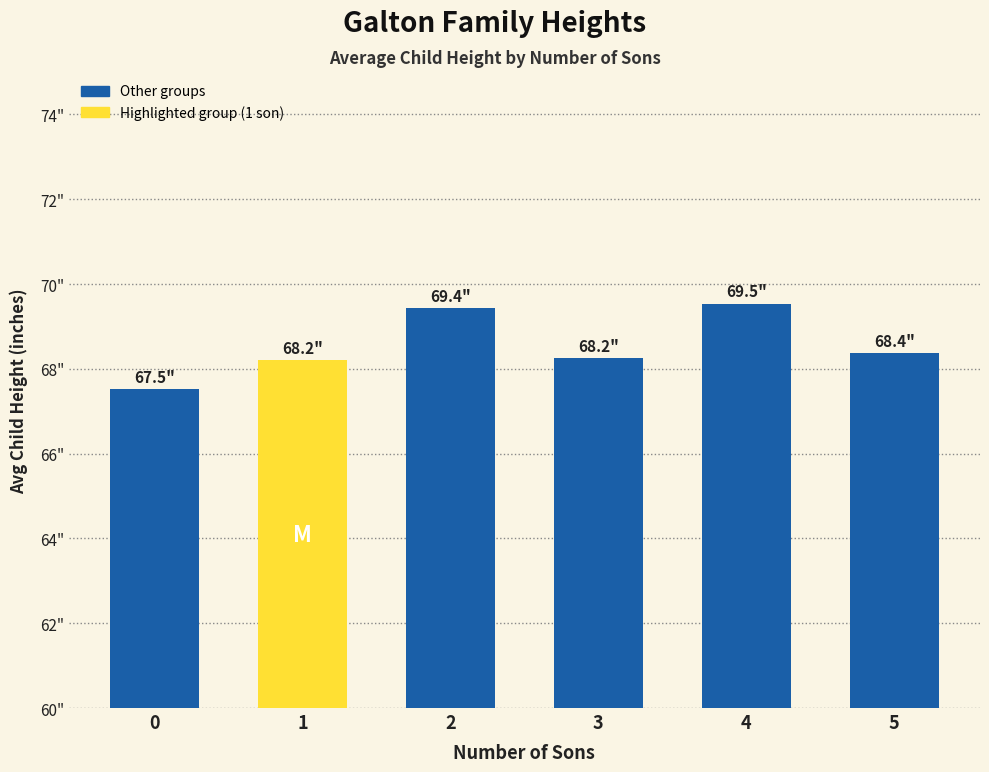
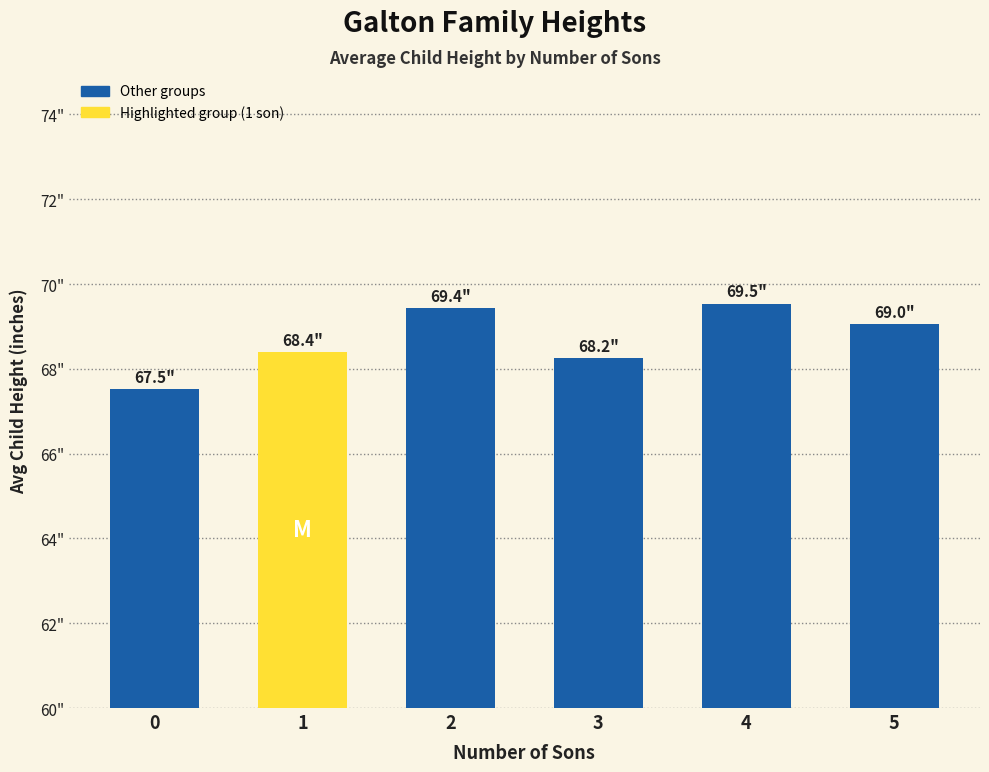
1: 68.2" -> 68.4"
5: 68.4" -> 69.0"
